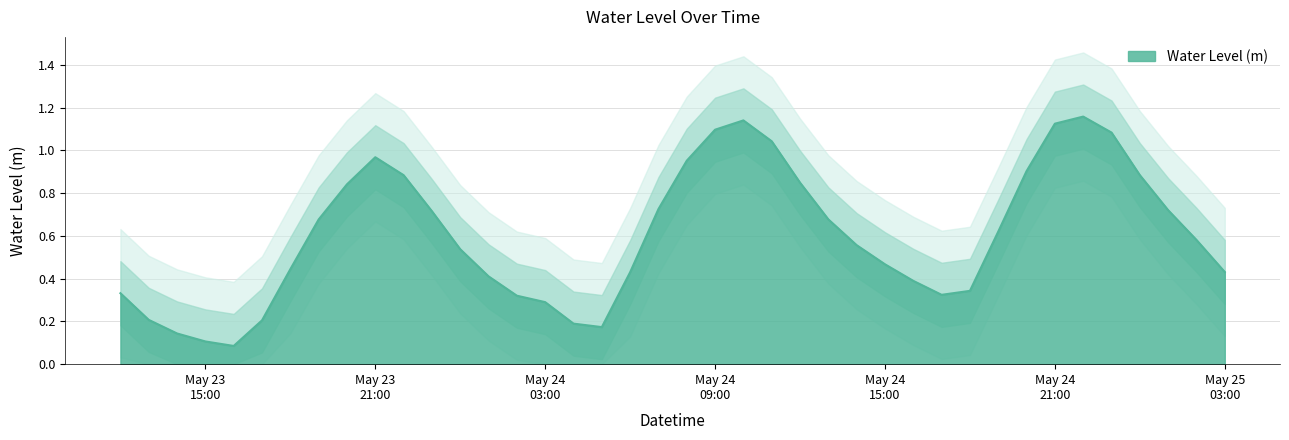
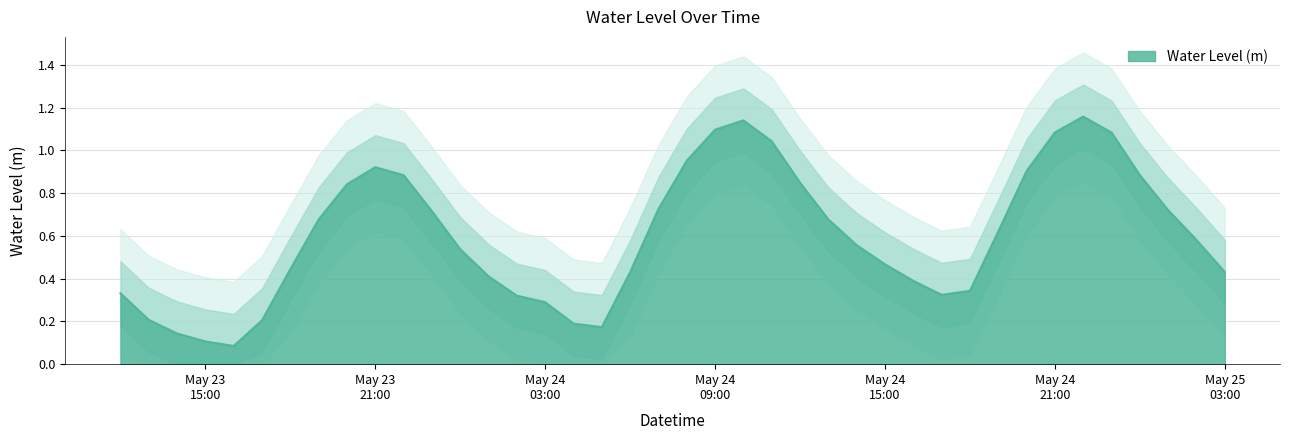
Water Level (m), May 23 21:00: 0.97 -> 0.92
Water Level (m), May 24 21:00: 1.13 -> 1.08
